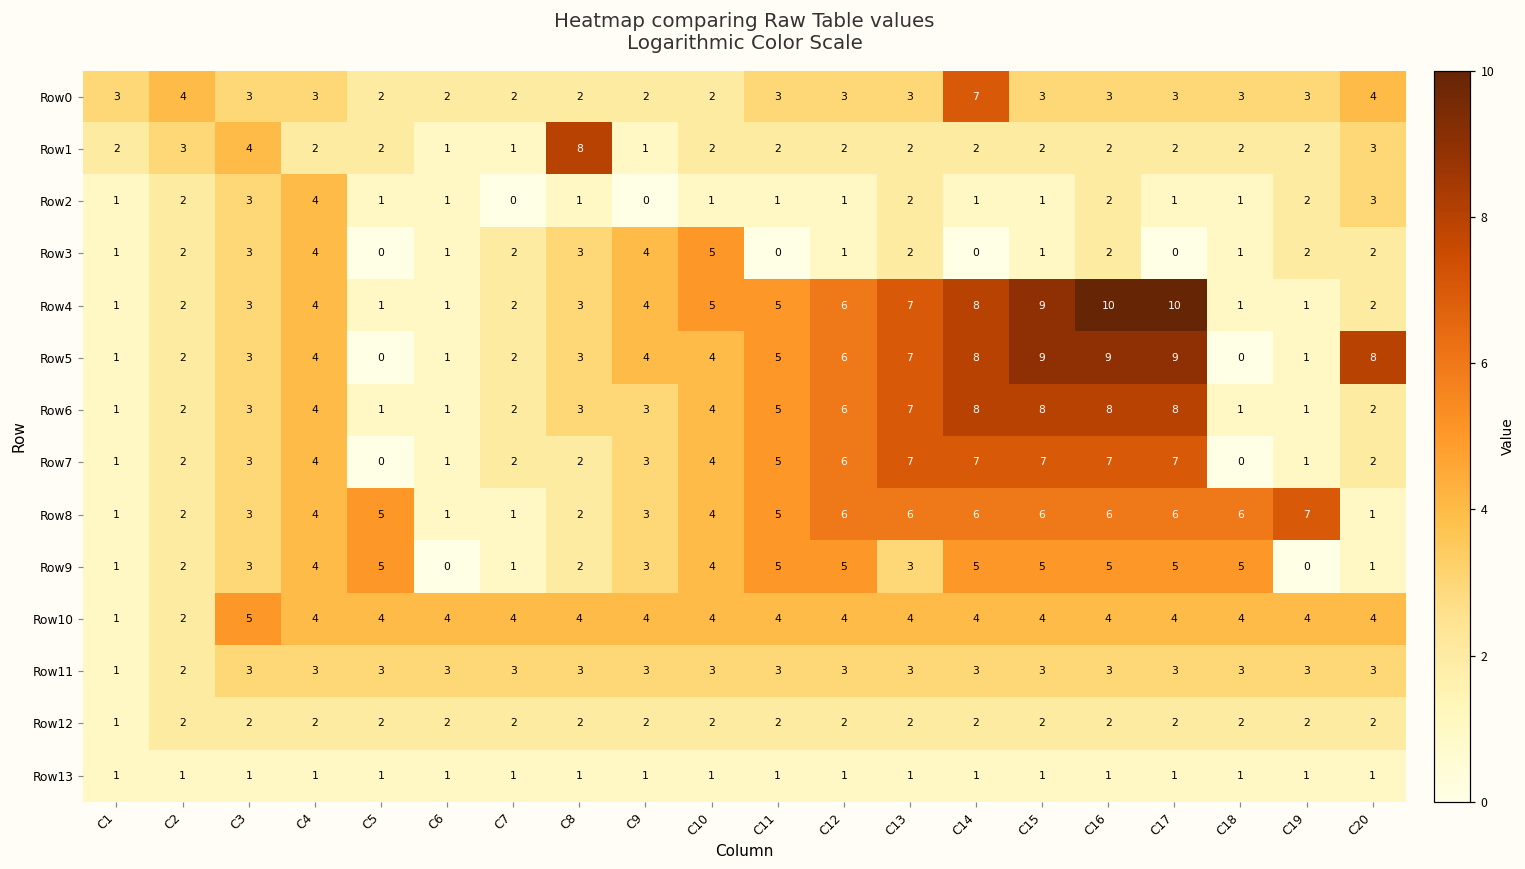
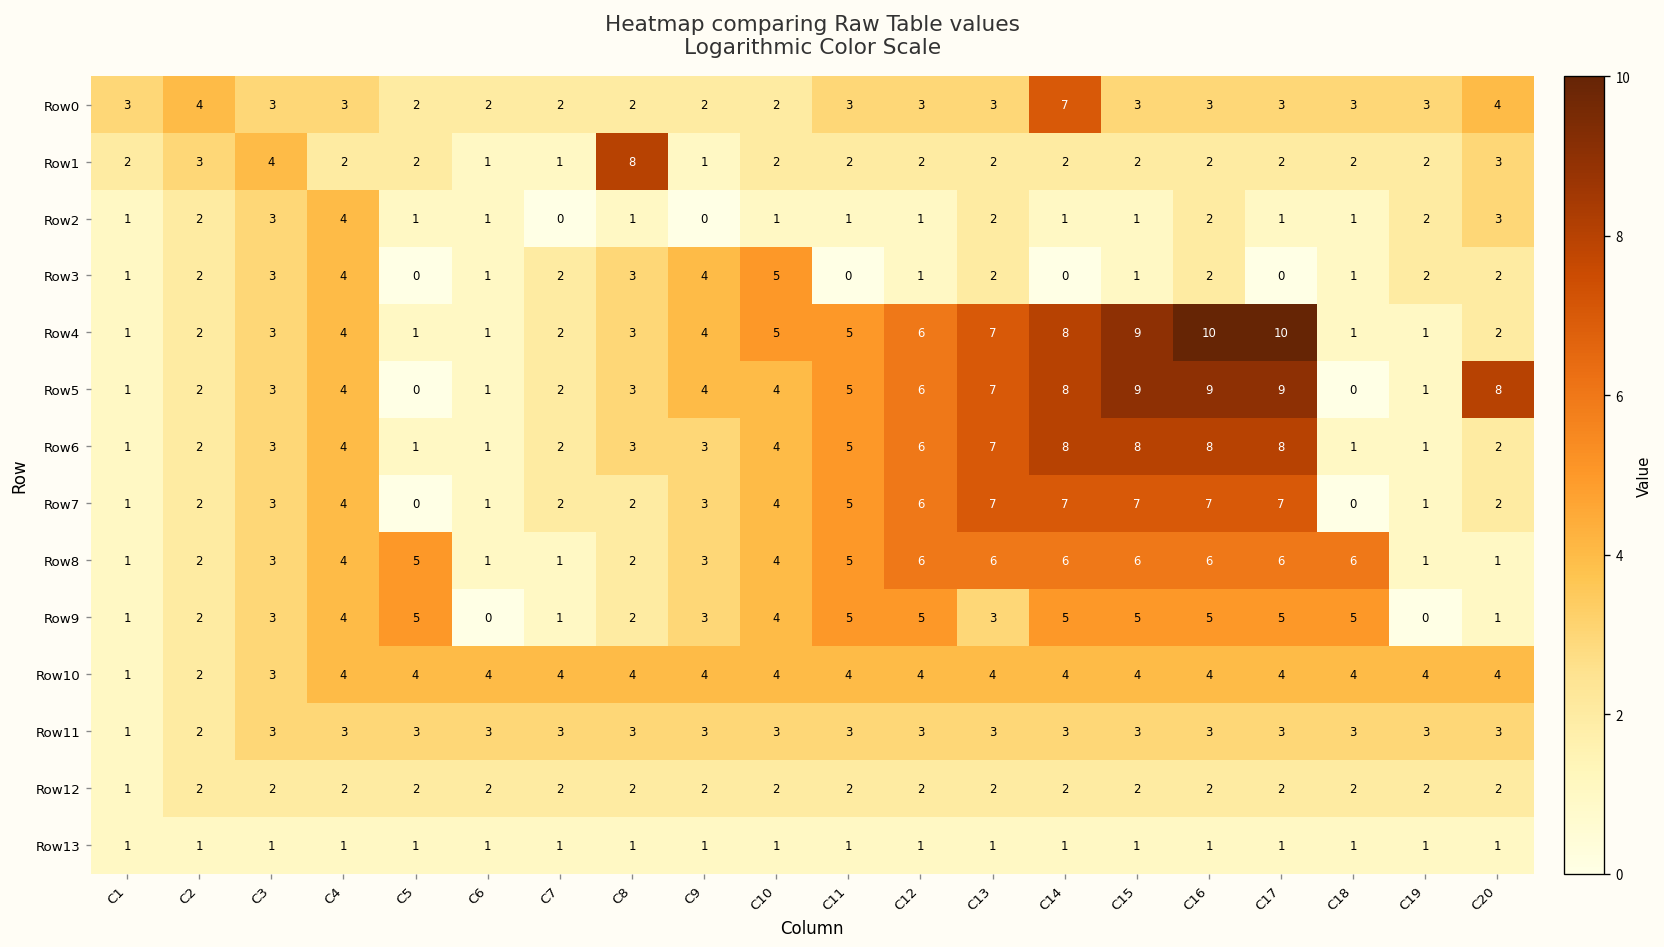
Row8, C19: 7 -> 1
Row10, C3: 5 -> 3
